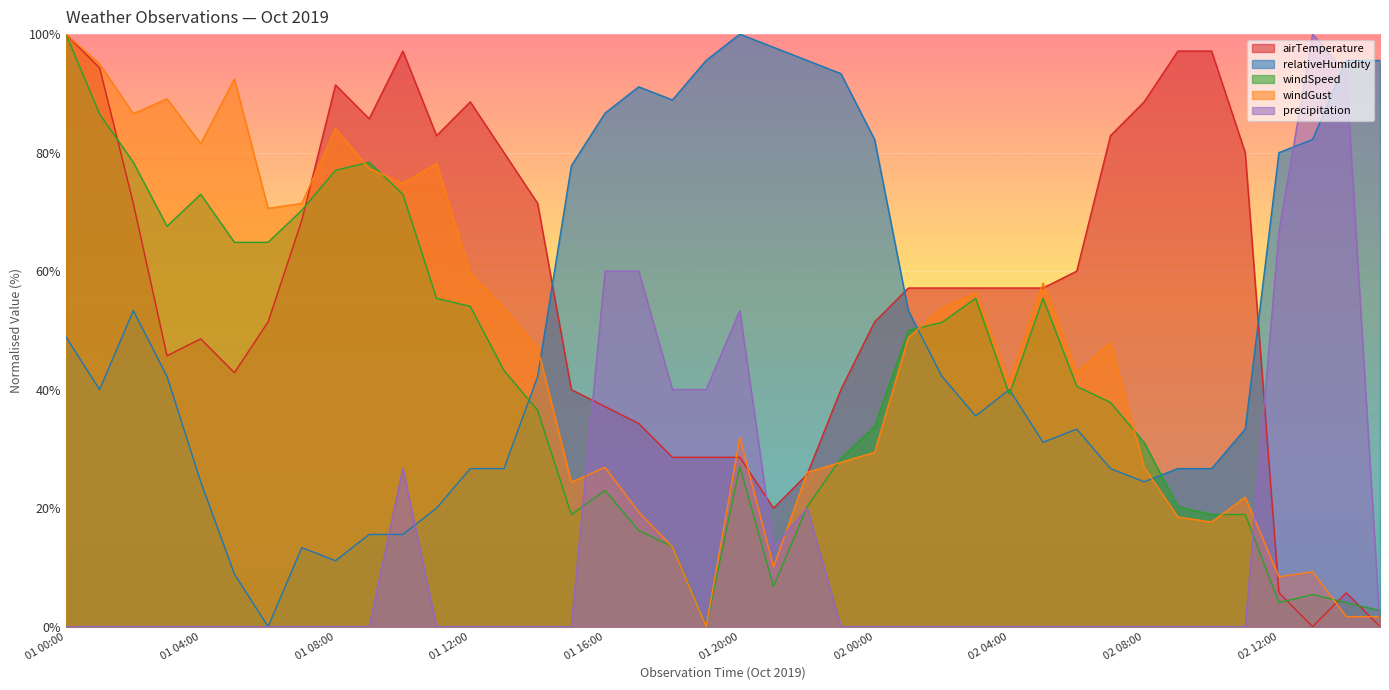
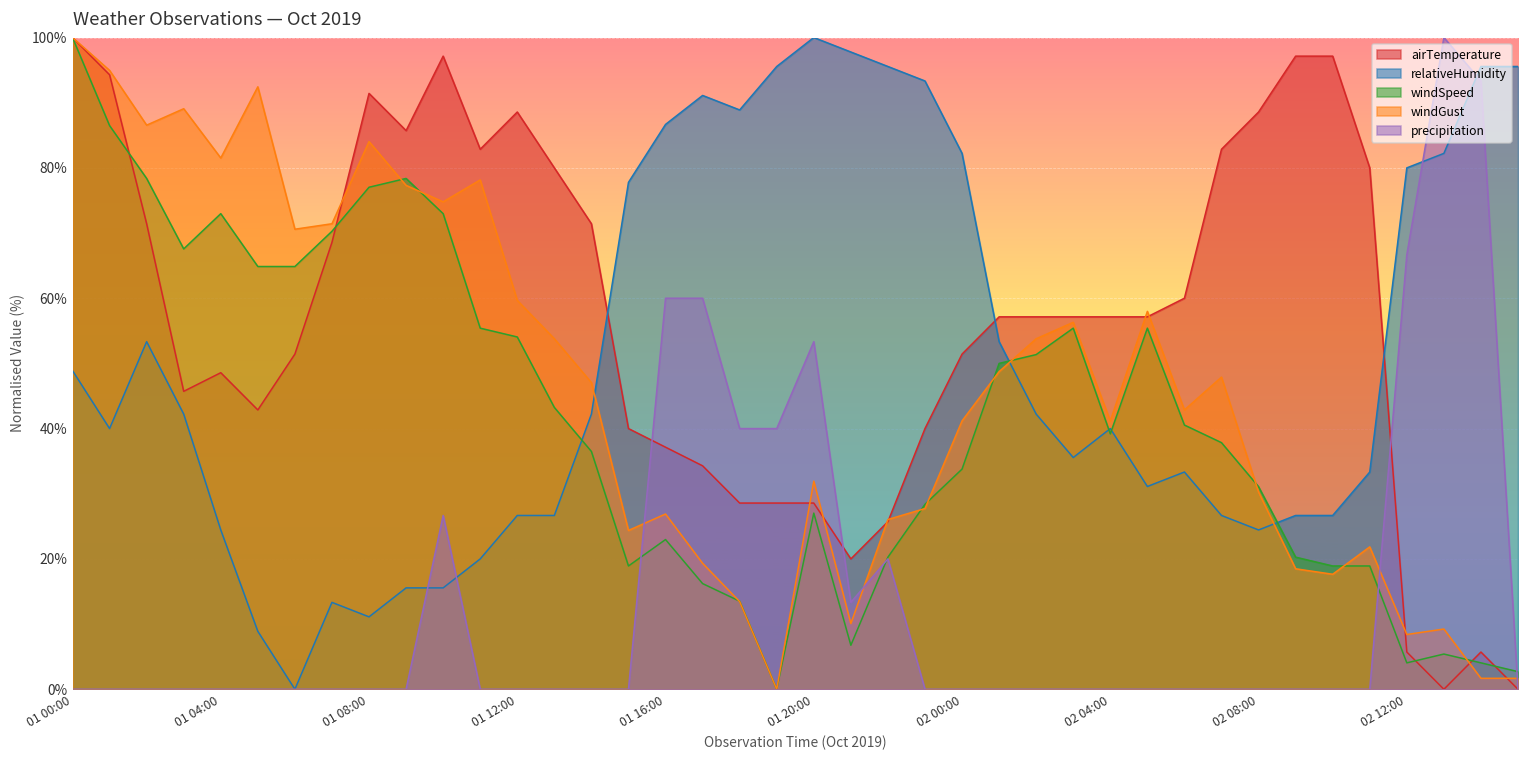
windGust, 02 00:00: 29% -> 41%
windGust, 02 08:00: 27% -> 30%
